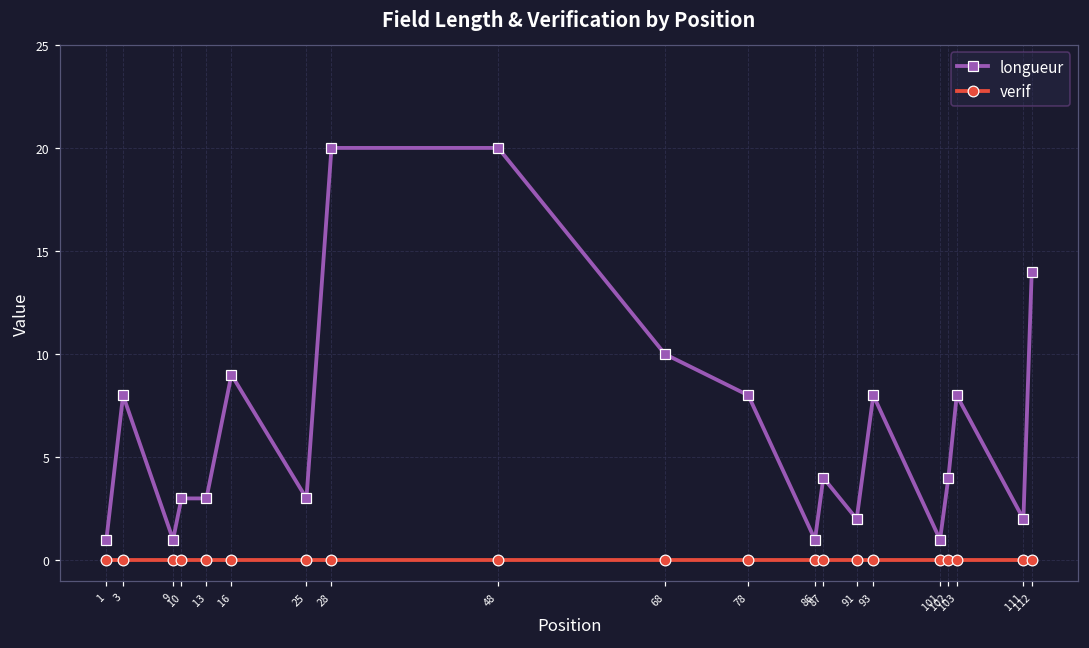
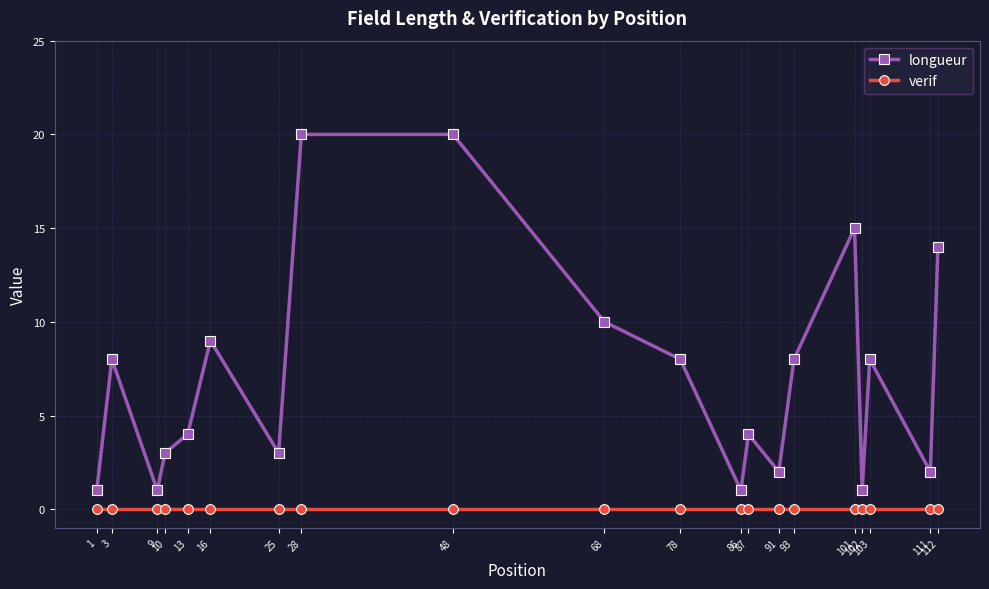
longueur, 13: 3 -> 4
longueur, 101: 1 -> 15
longueur, 102: 4 -> 1
